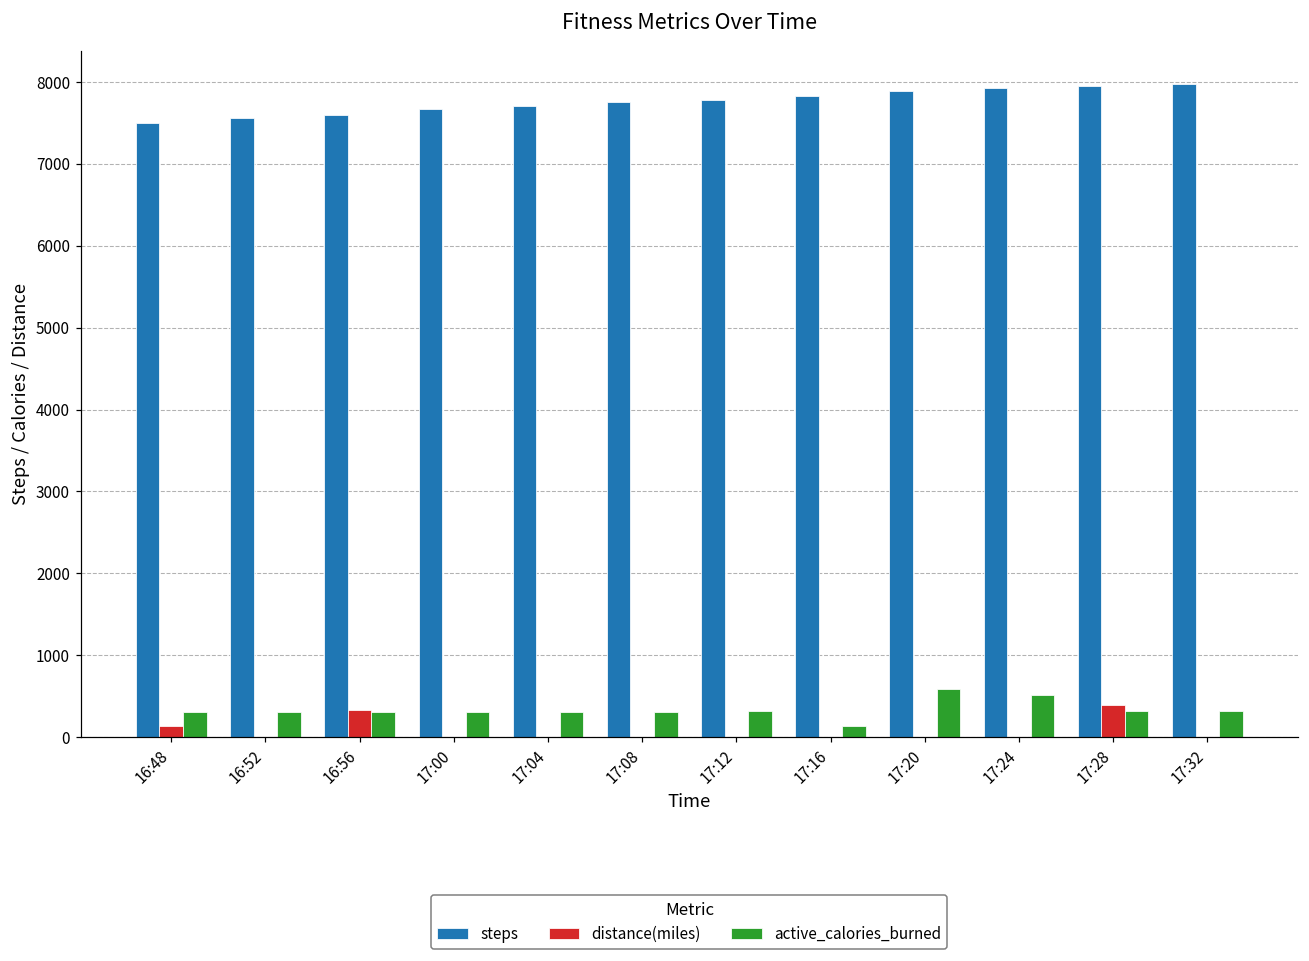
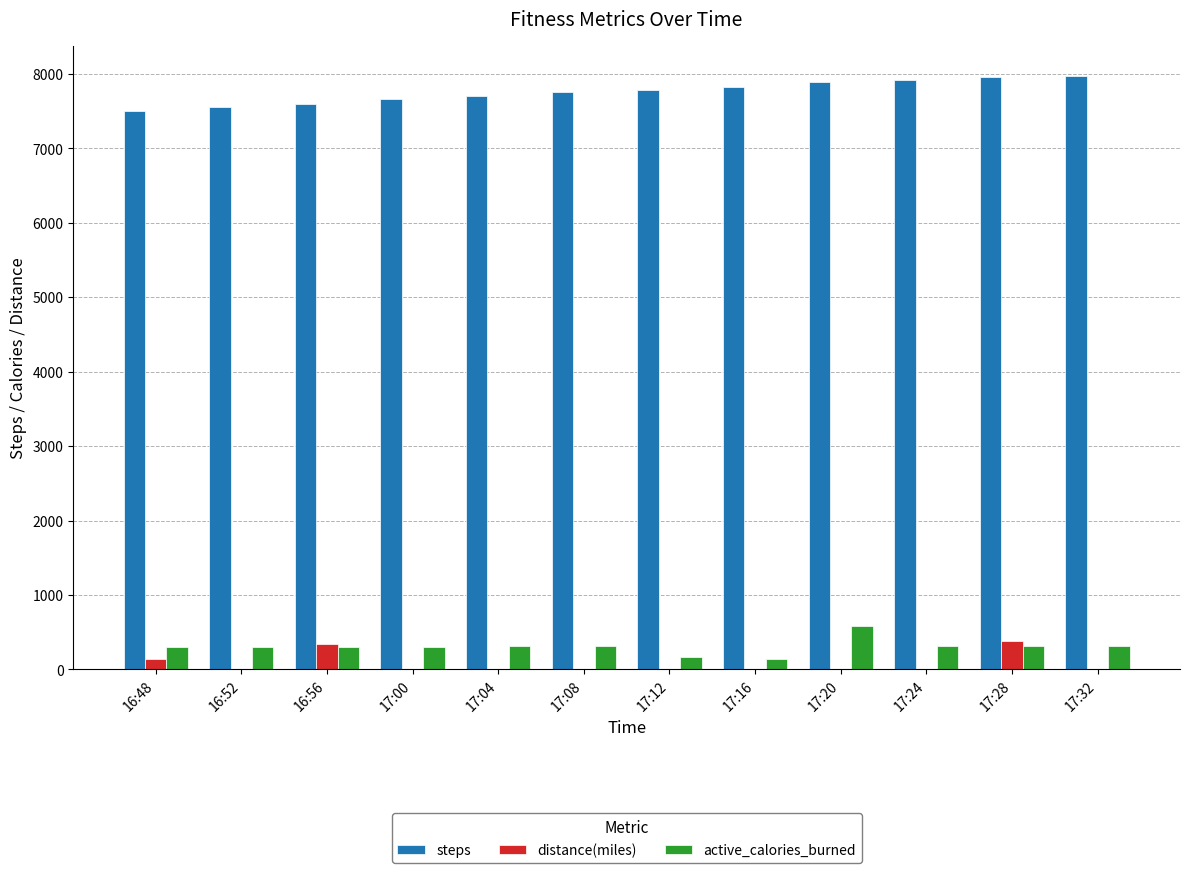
active_calories_burned, 17:12: 300 -> 200
active_calories_burned, 17:24: 500 -> 300
